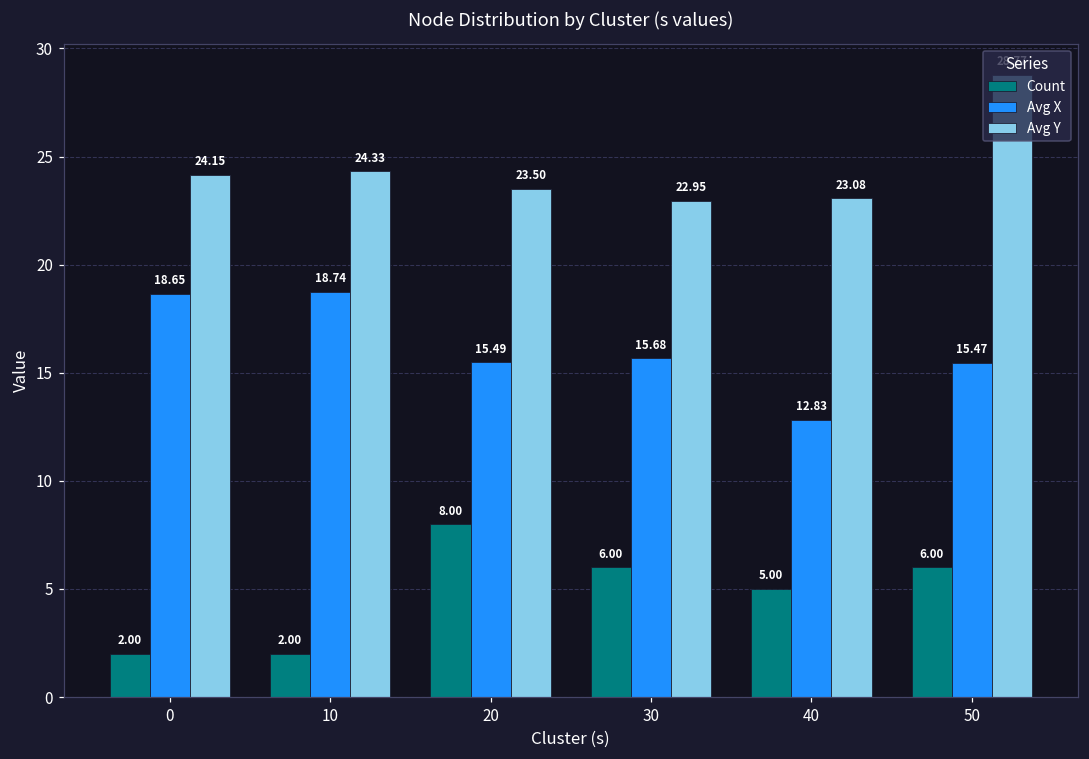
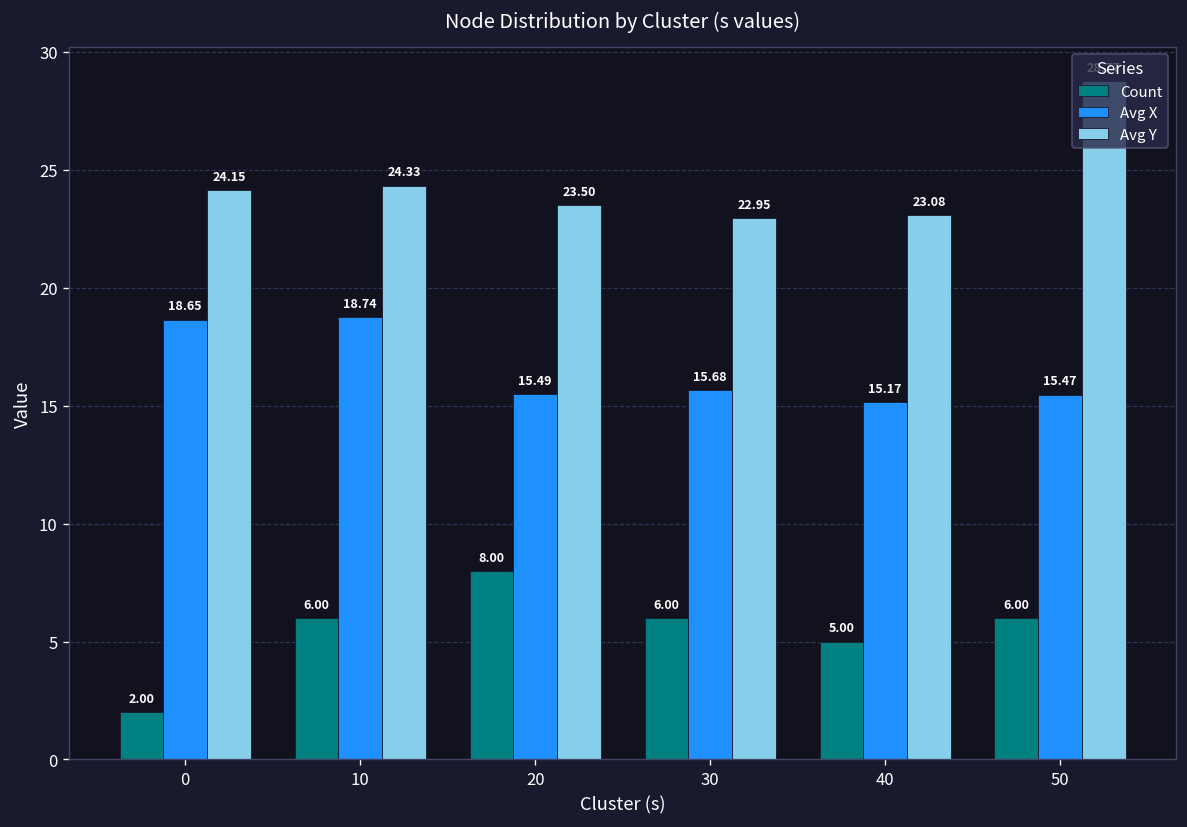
Count, 10: 2.00 -> 6.00
Avg X, 40: 12.83 -> 15.17
